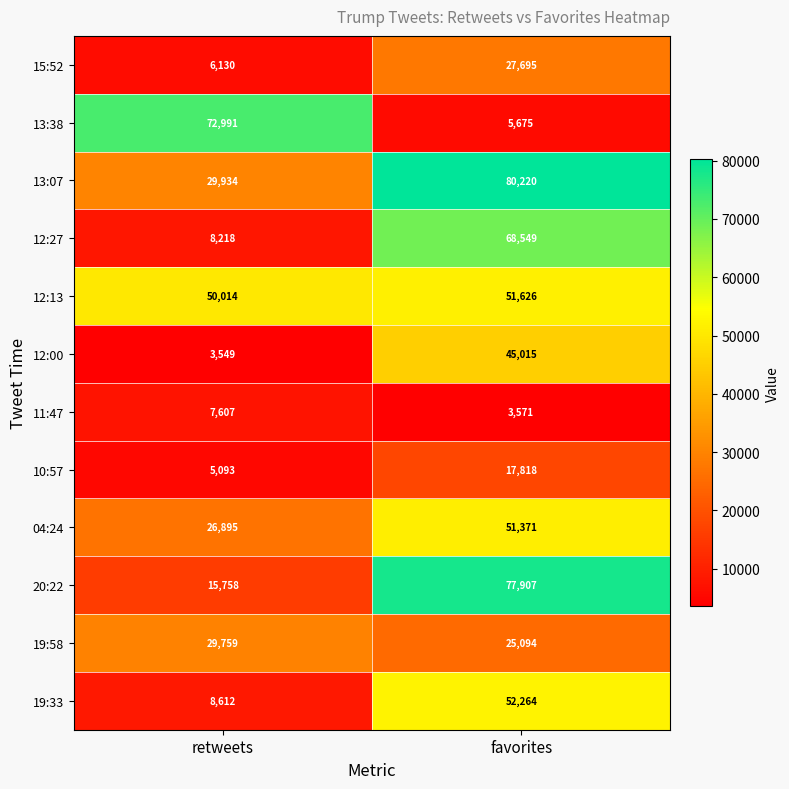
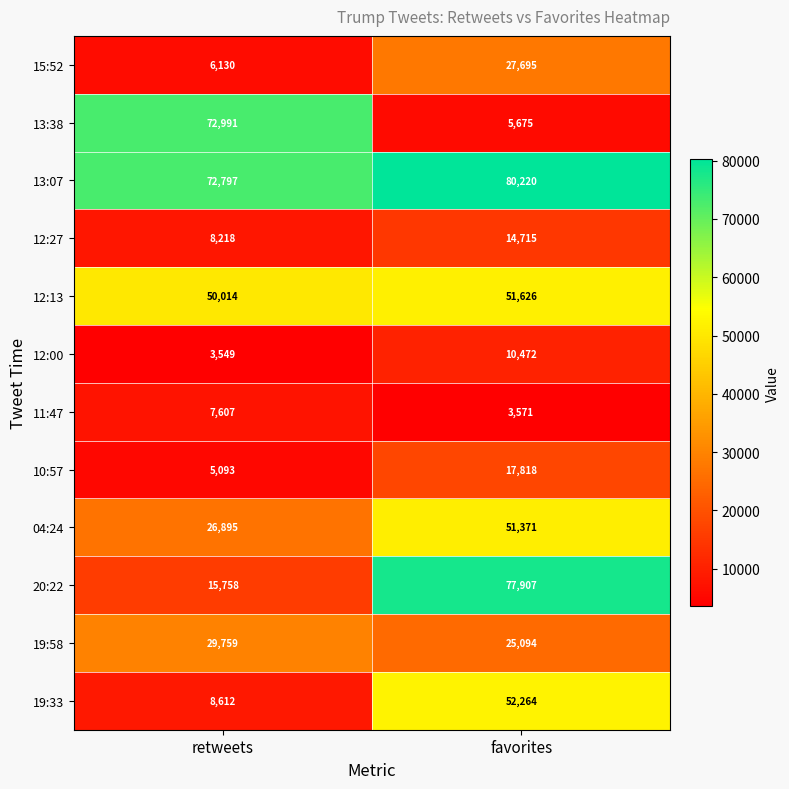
13:07, retweets: 29,934 -> 72,797
12:27, favorites: 68,549 -> 14,715
12:00, favorites: 45,015 -> 10,472
